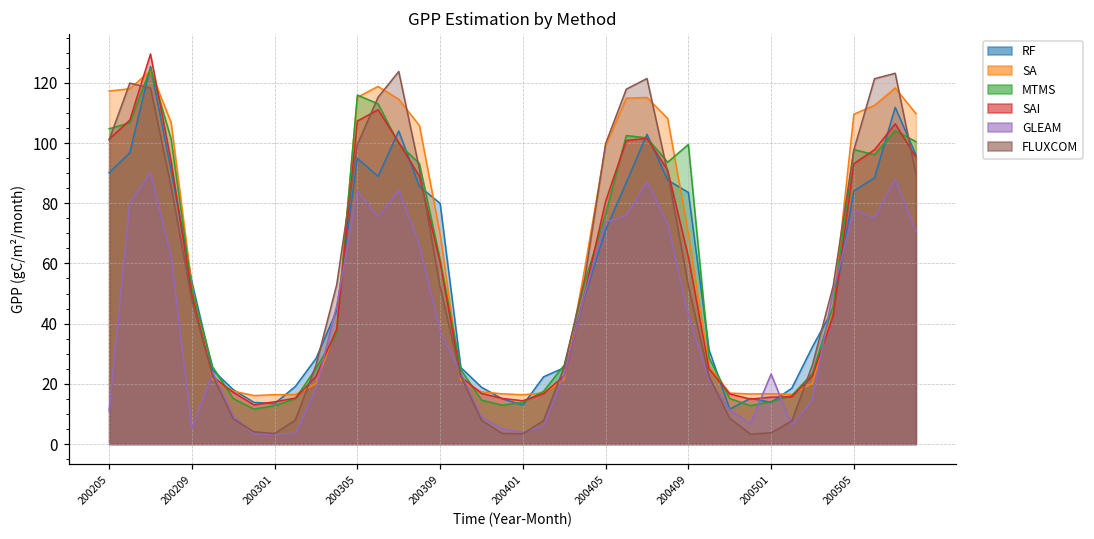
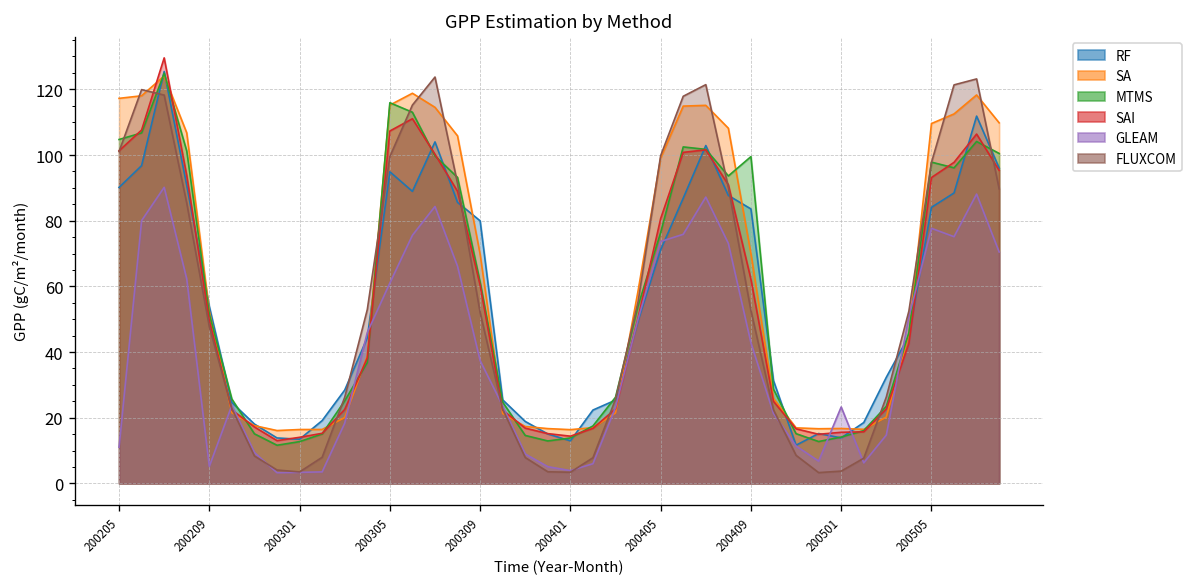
GLEAM, 200305: 84 -> 61
